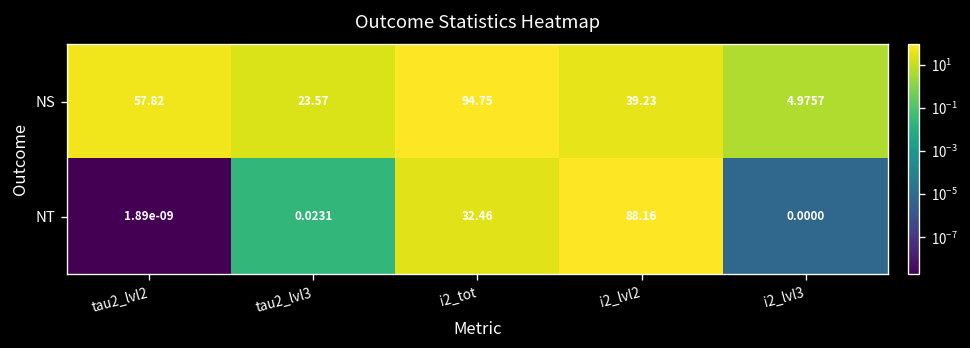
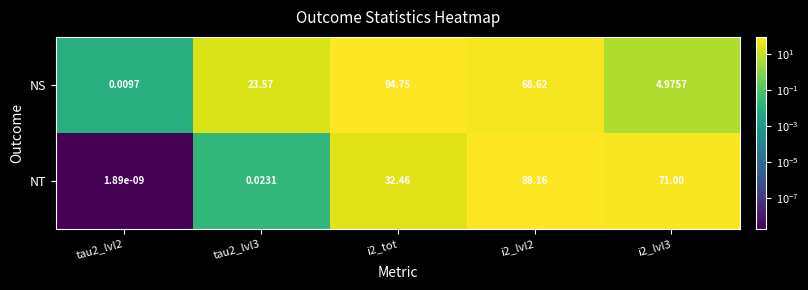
NS, tau2_lvl2: 57.82 -> 0.0097
NS, i2_lvl2: 39.23 -> 68.62
NT, i2_lvl3: 0.0000 -> 71.00
